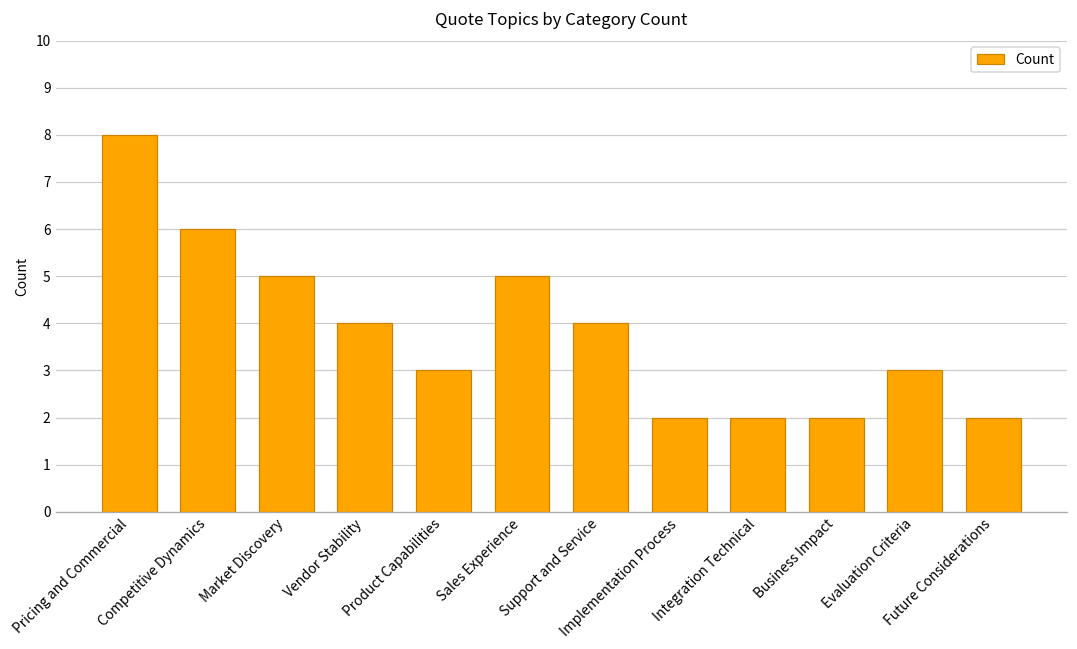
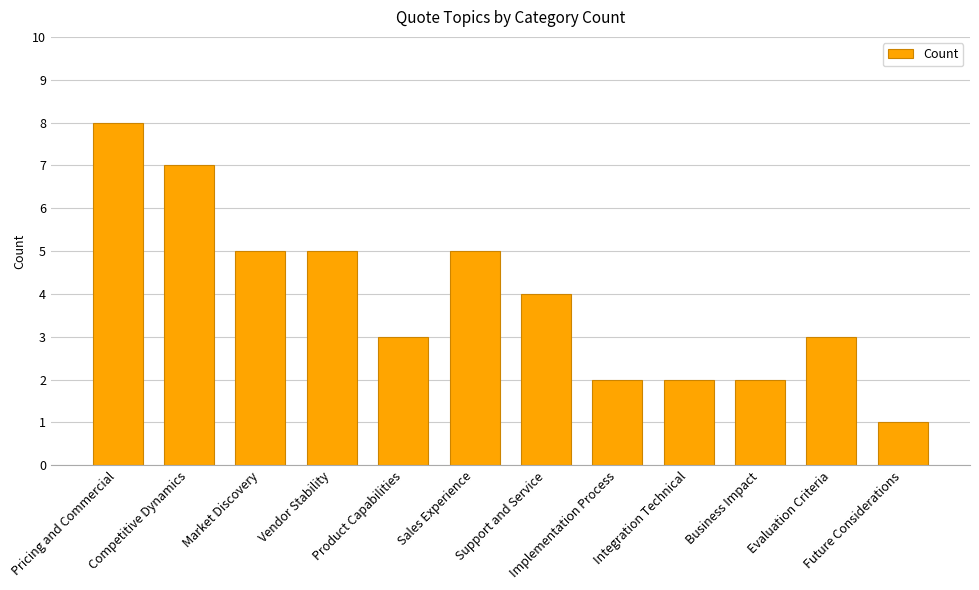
Competitive Dynamics: 6 -> 7
Vendor Stability: 4 -> 5
Future Considerations: 2 -> 1
